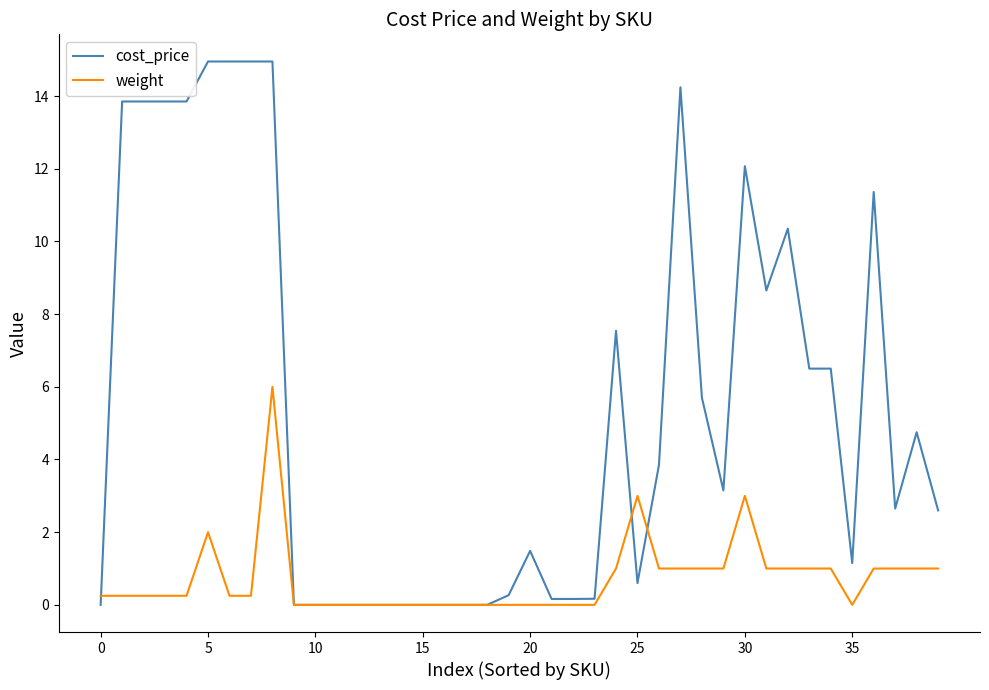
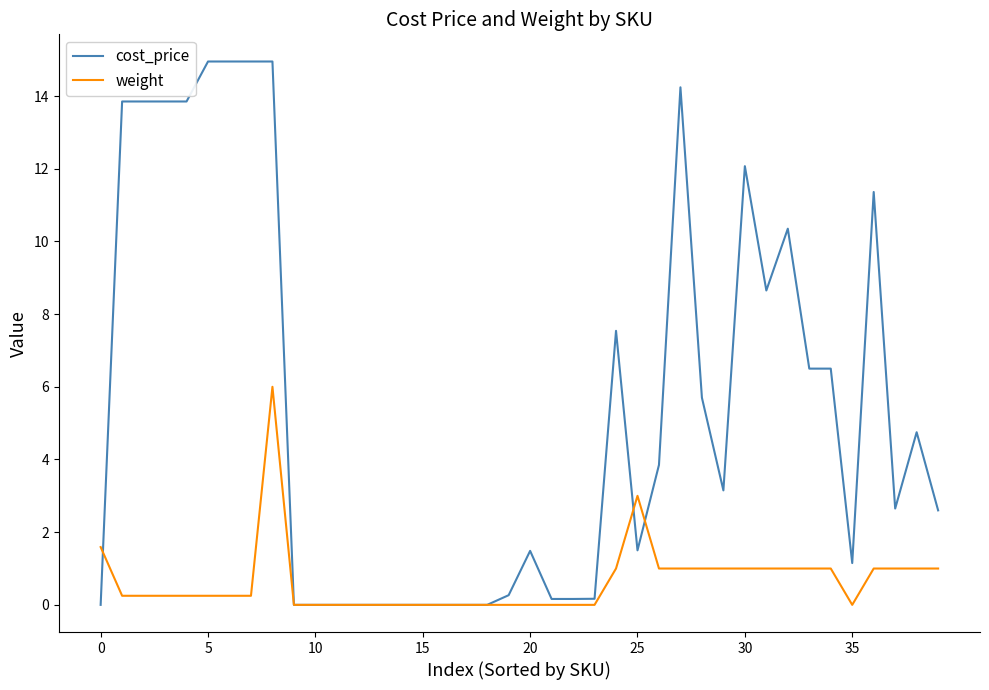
weight, 0: 0.3 -> 1.6
weight, 5: 2.0 -> 0.3
cost_price, 25: 0.6 -> 1.5
weight, 30: 3 -> 1
